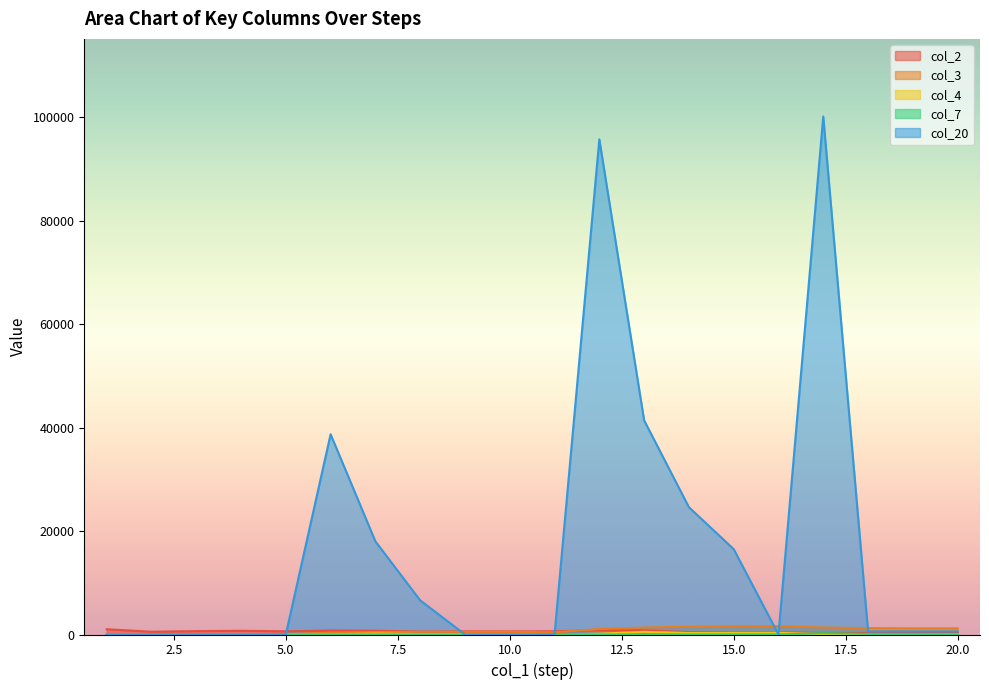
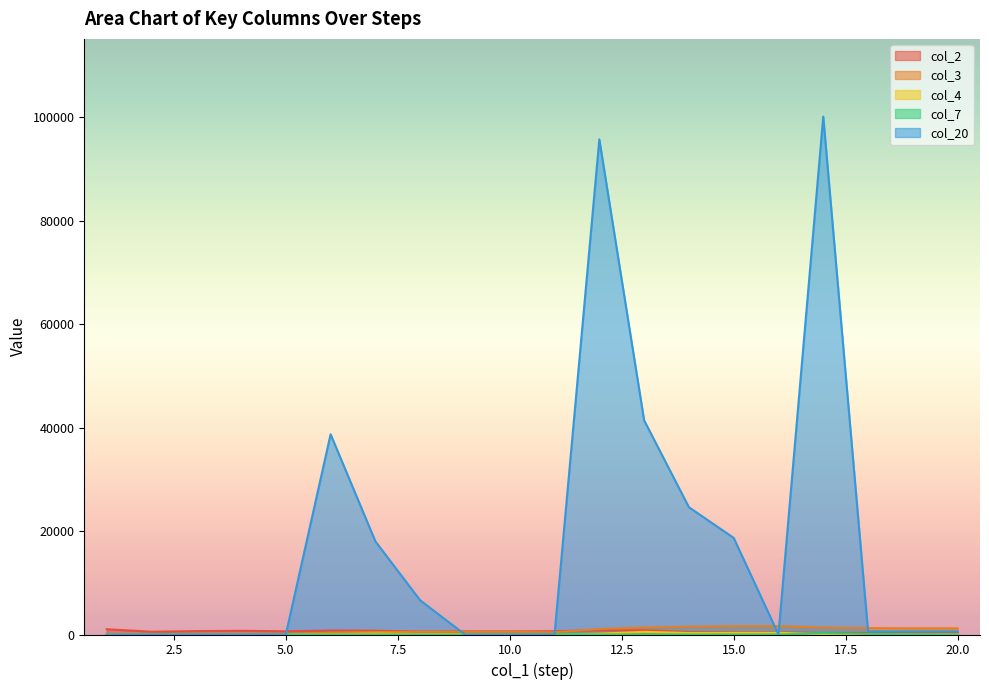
col_20, 15.0: 17000 -> 19000
